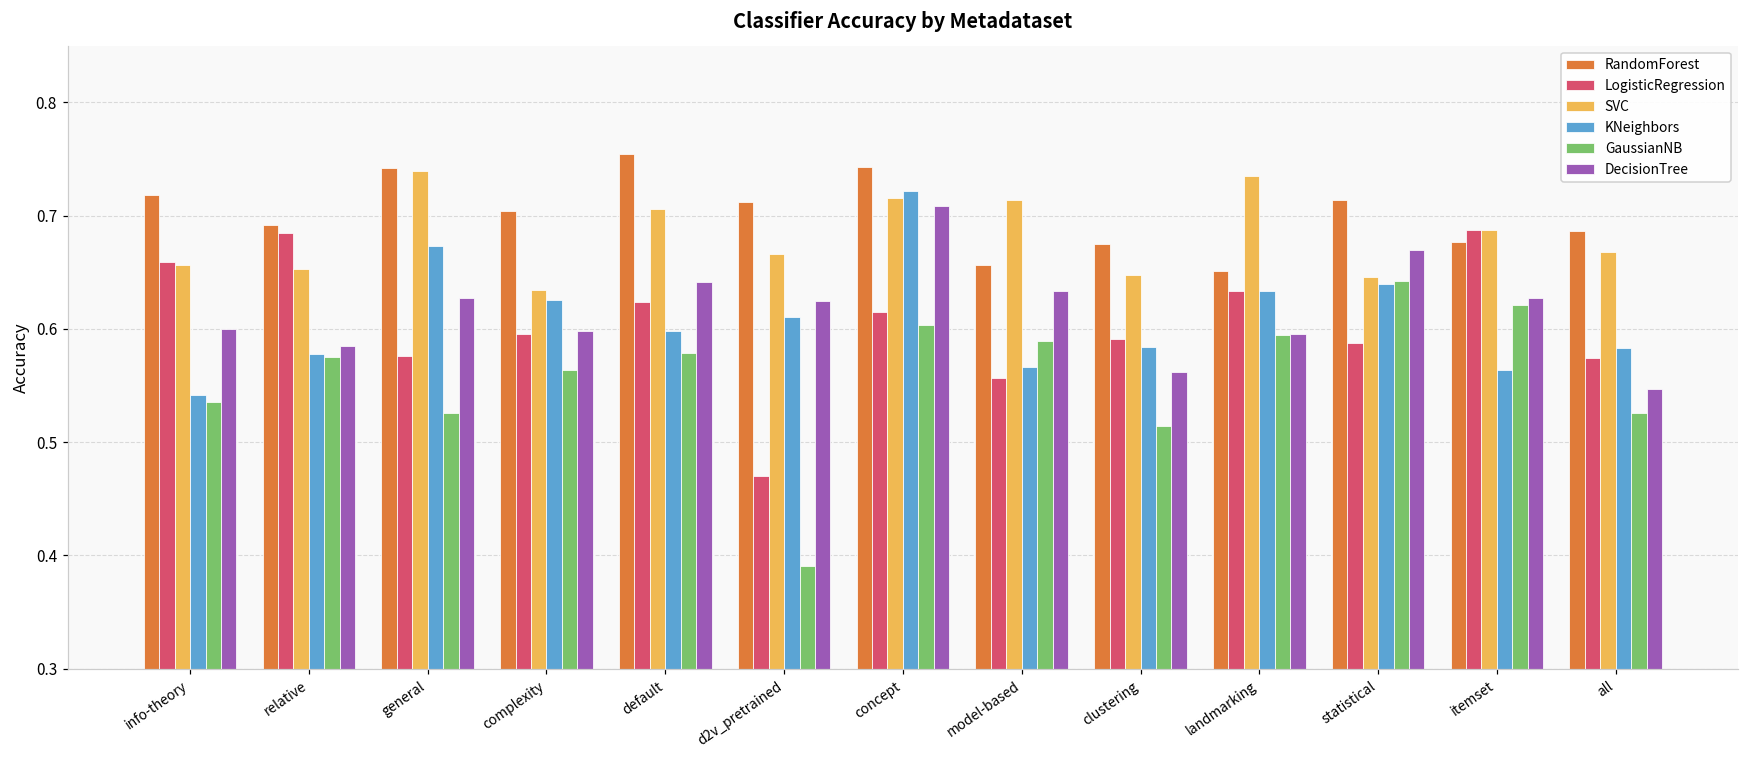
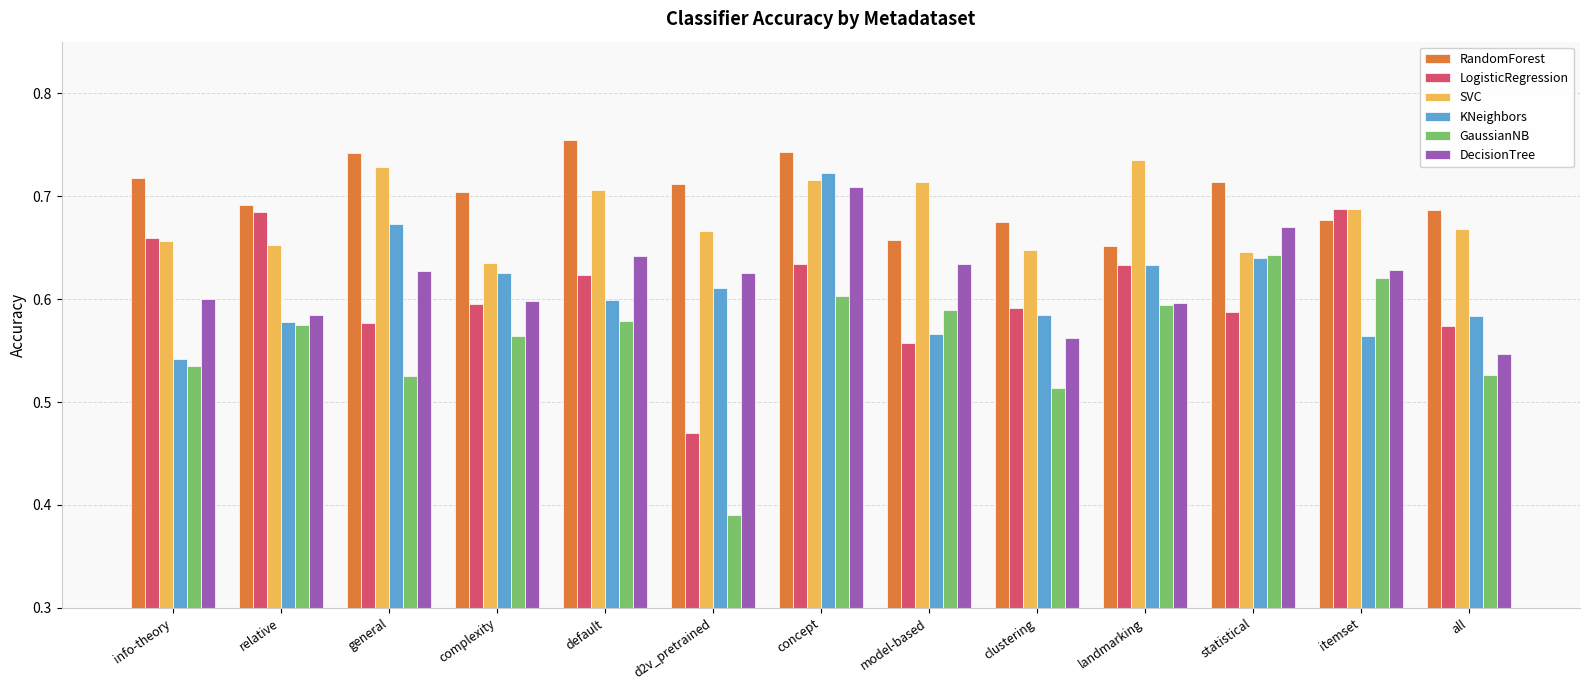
SVC, general: 0.740 -> 0.728
LogisticRegression, concept: 0.615 -> 0.634
